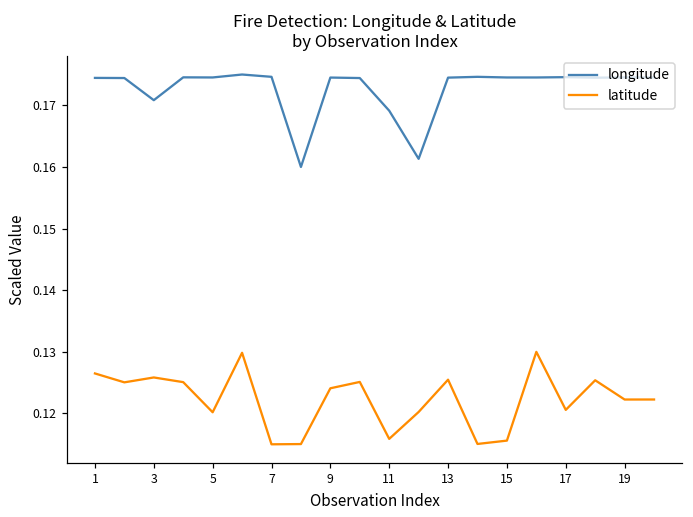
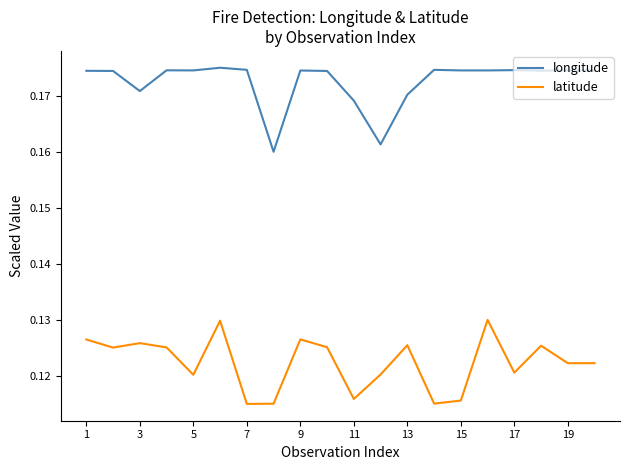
latitude, 9: 0.124 -> 0.127
longitude, 13: 0.174 -> 0.170
